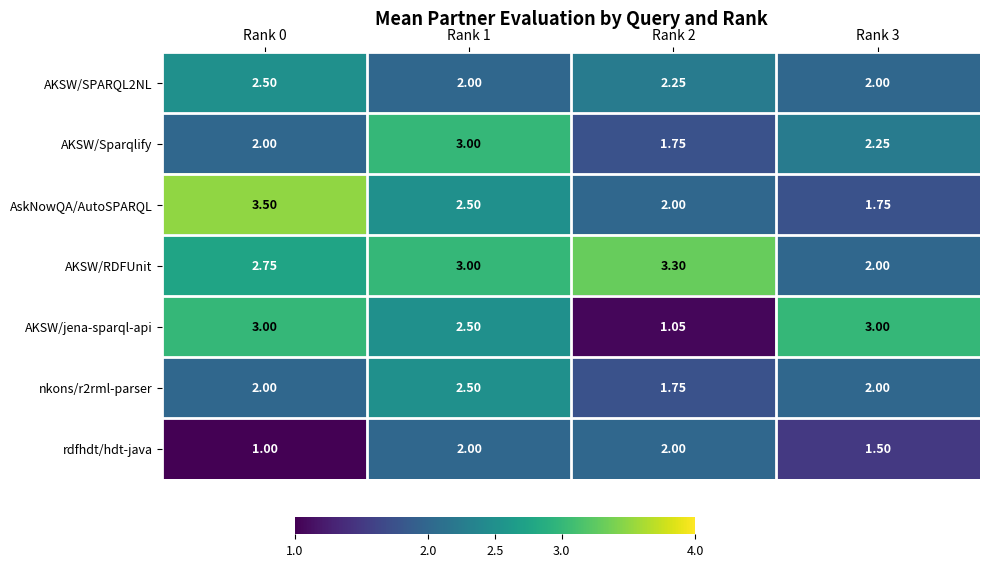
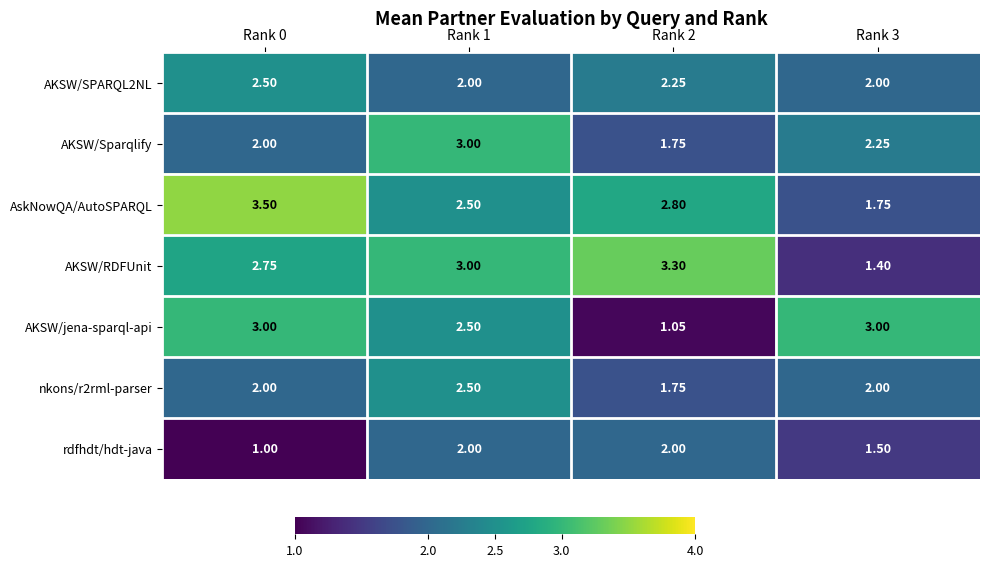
AskNowQA/AutoSPARQL, Rank 2: 2.00 -> 2.80
AKSW/RDFUnit, Rank 3: 2.00 -> 1.40
